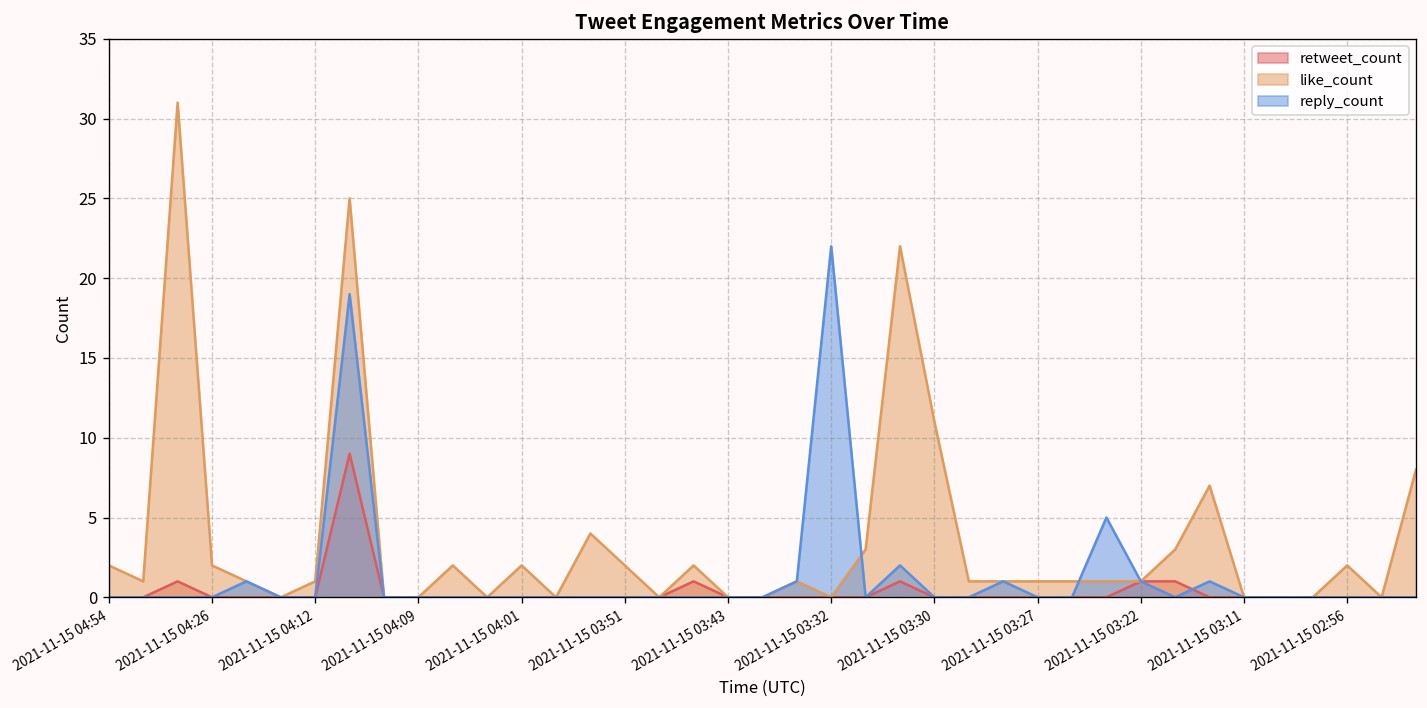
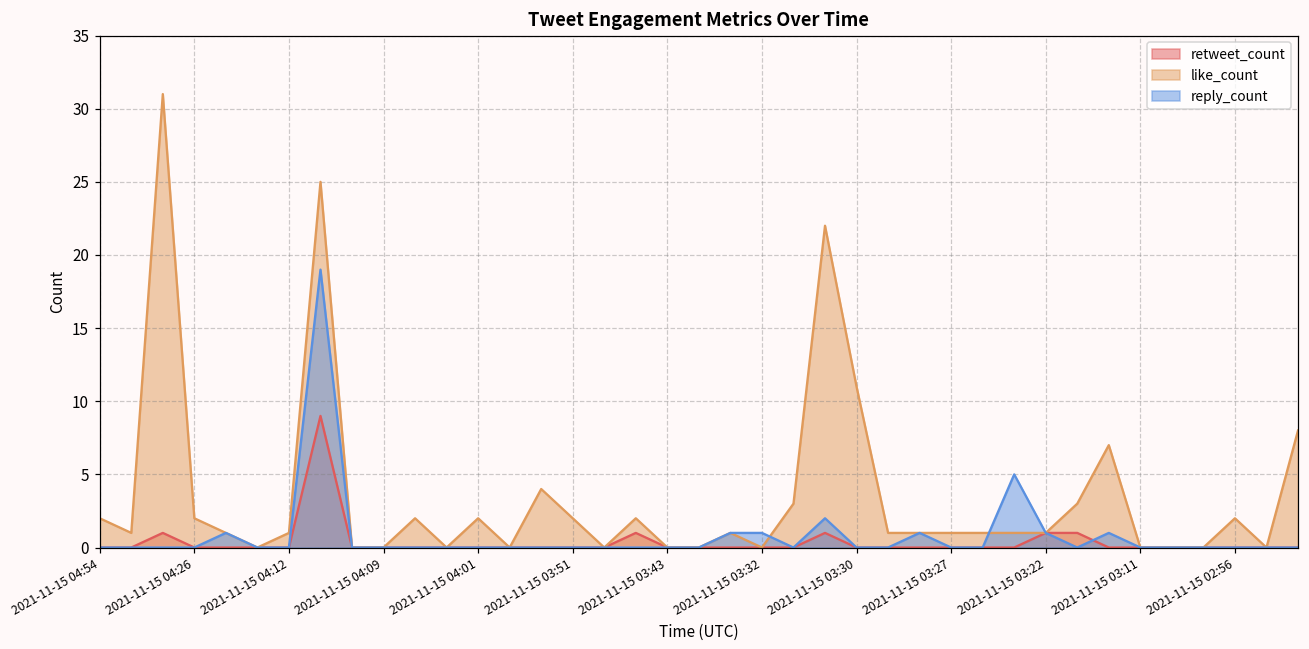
reply_count, 2021-11-15 03:32: 22 -> 1
